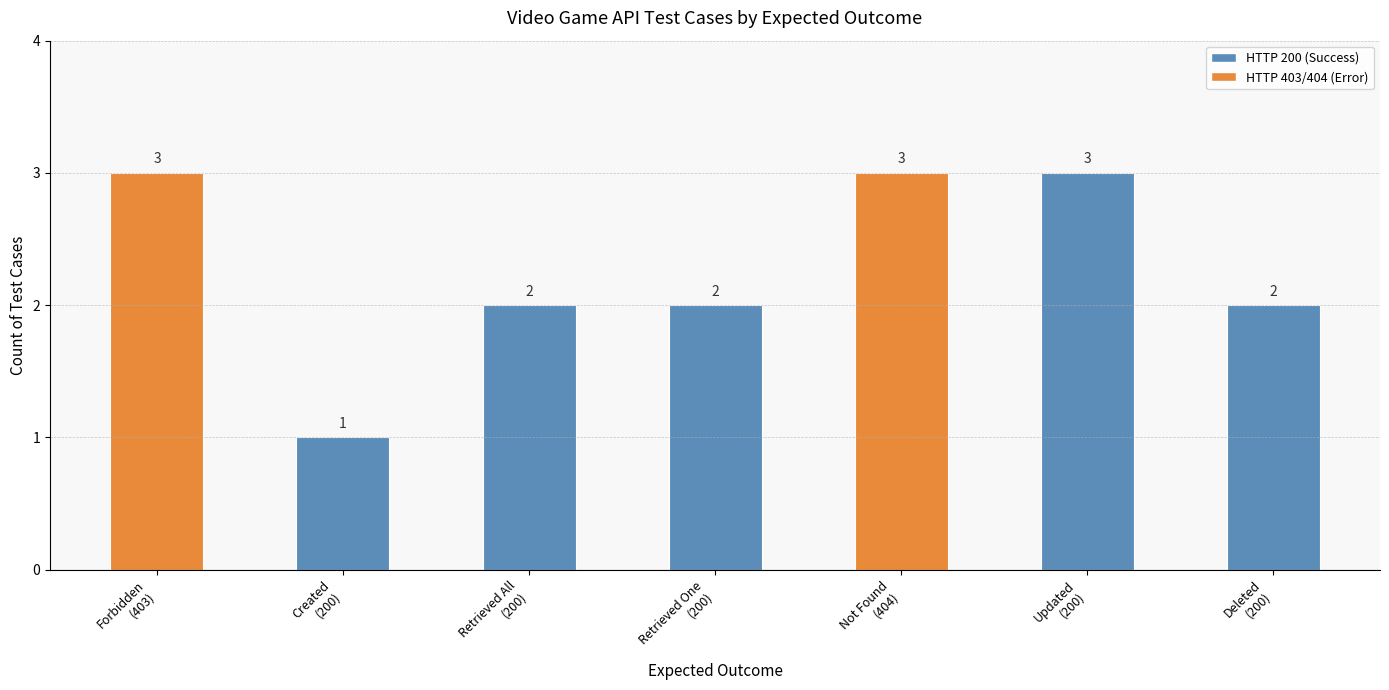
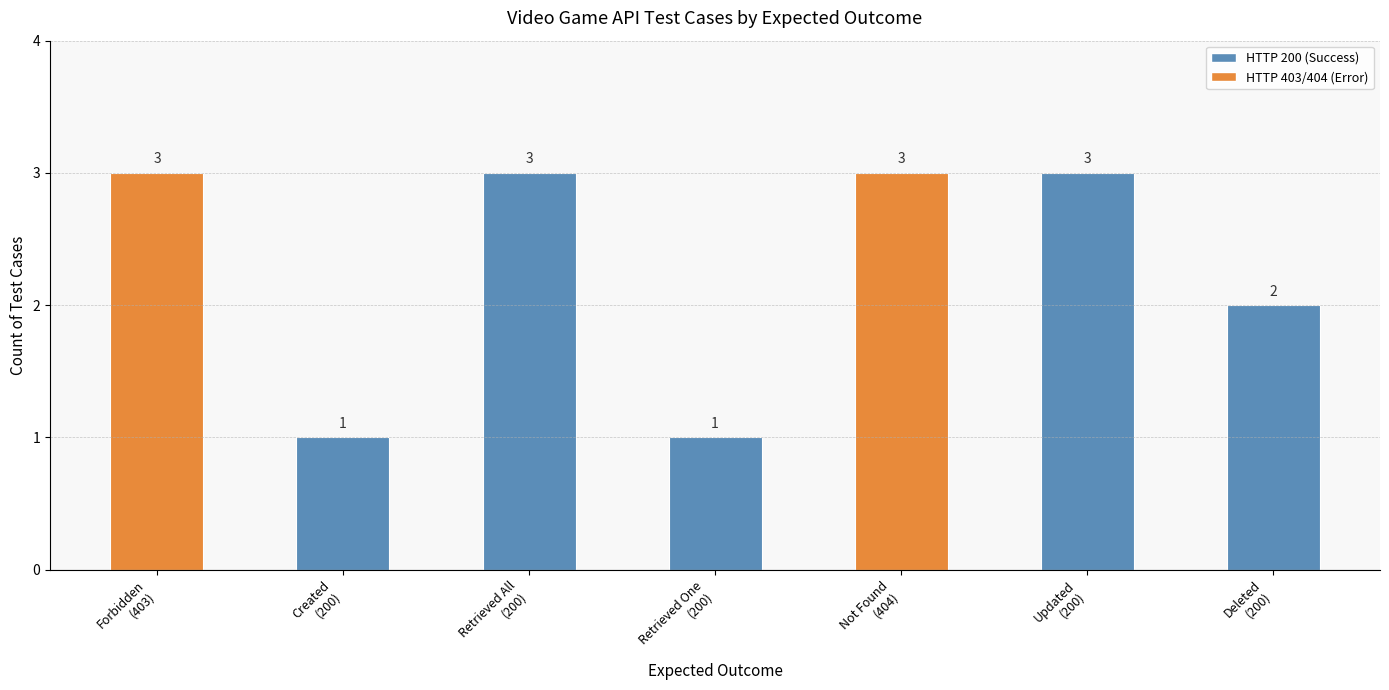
Retrieved All (200): 2 -> 3
Retrieved One (200): 2 -> 1
